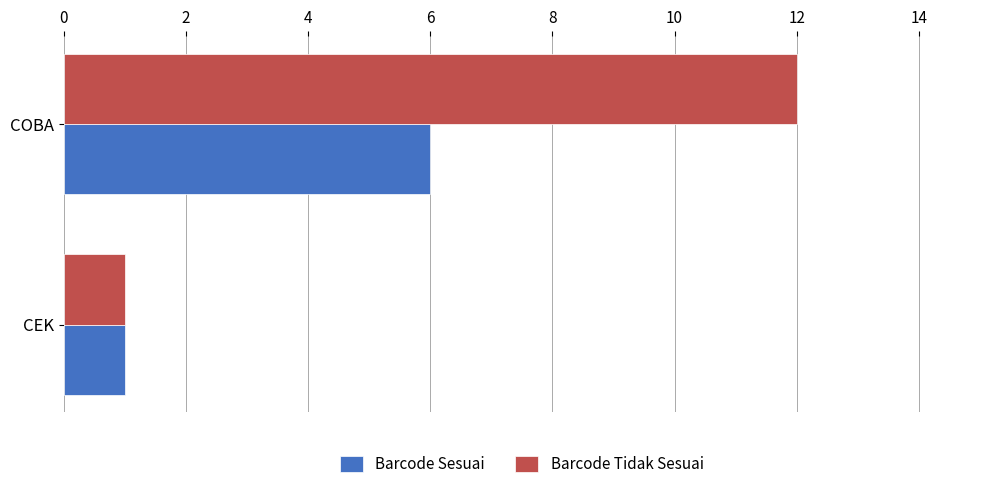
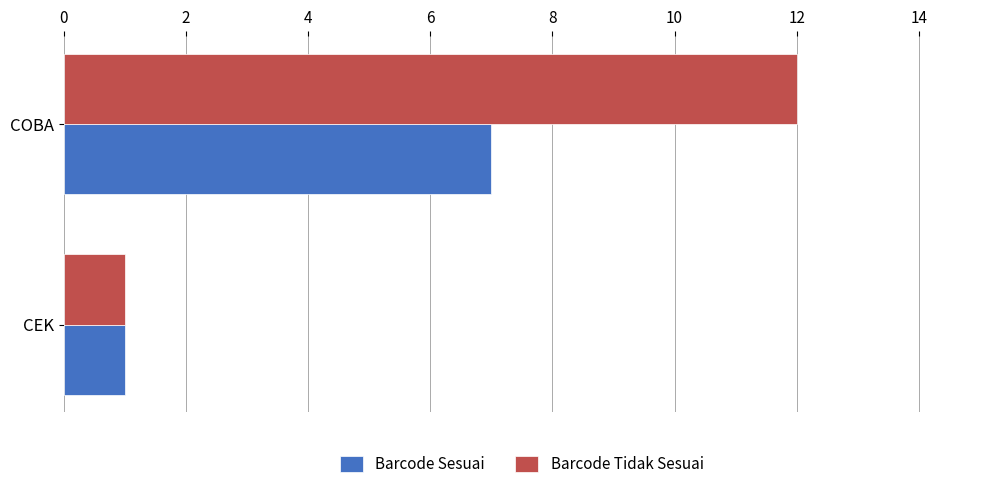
Barcode Sesuai, COBA: 6 -> 7
